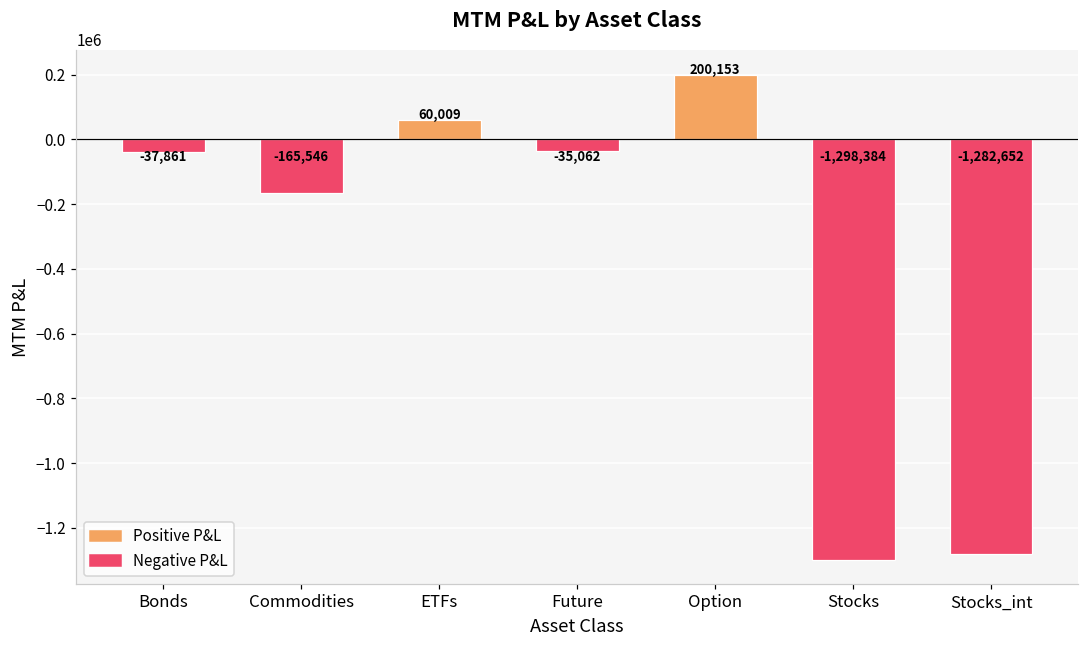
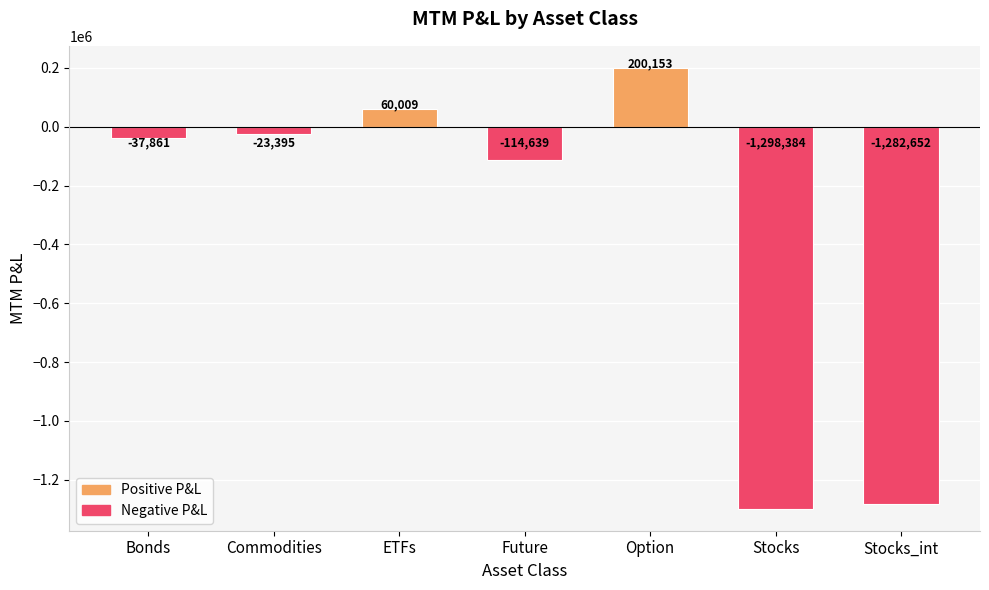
Commodities: -165,546 -> -23,395
Future: -35,062 -> -114,639
